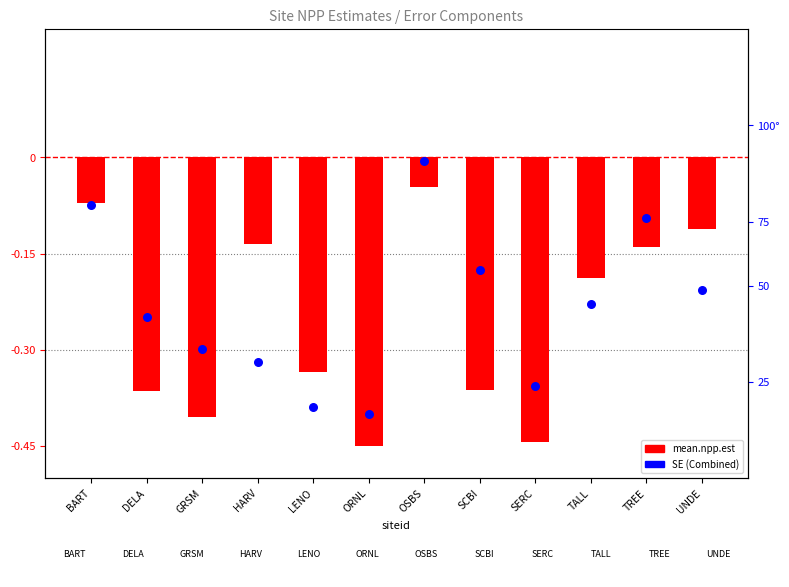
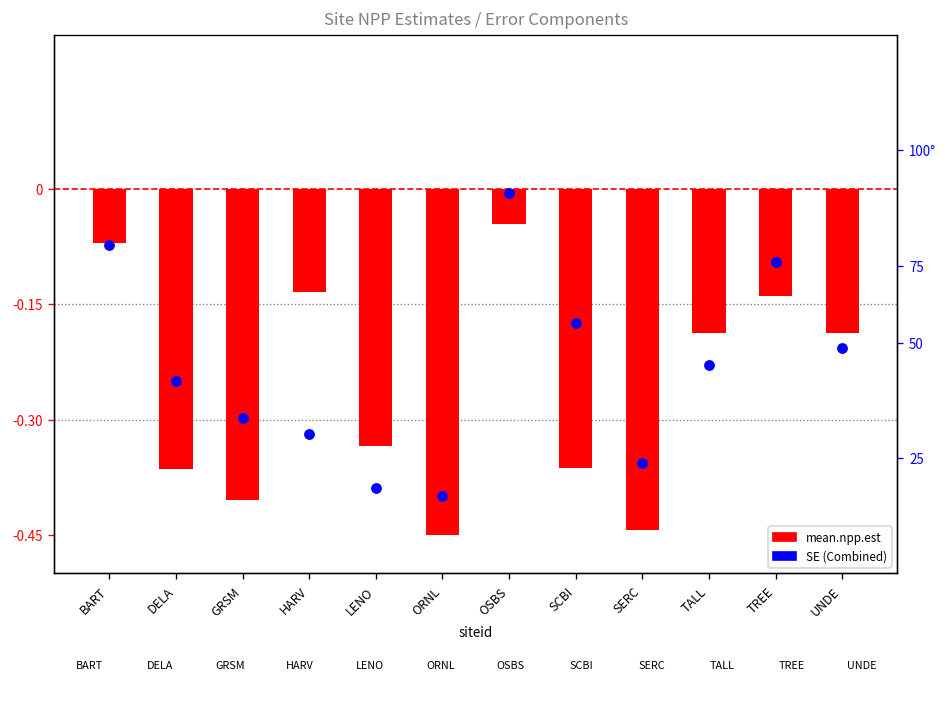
mean.npp.est, UNDE: -0.11 -> -0.19
